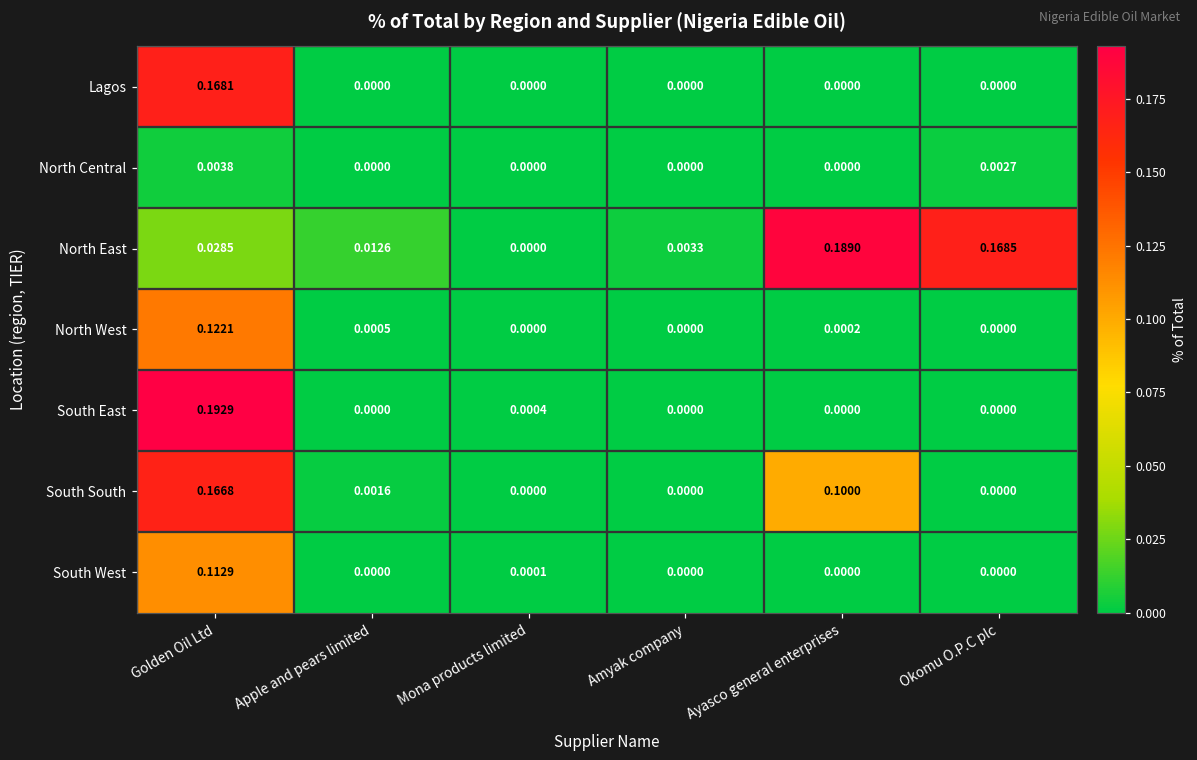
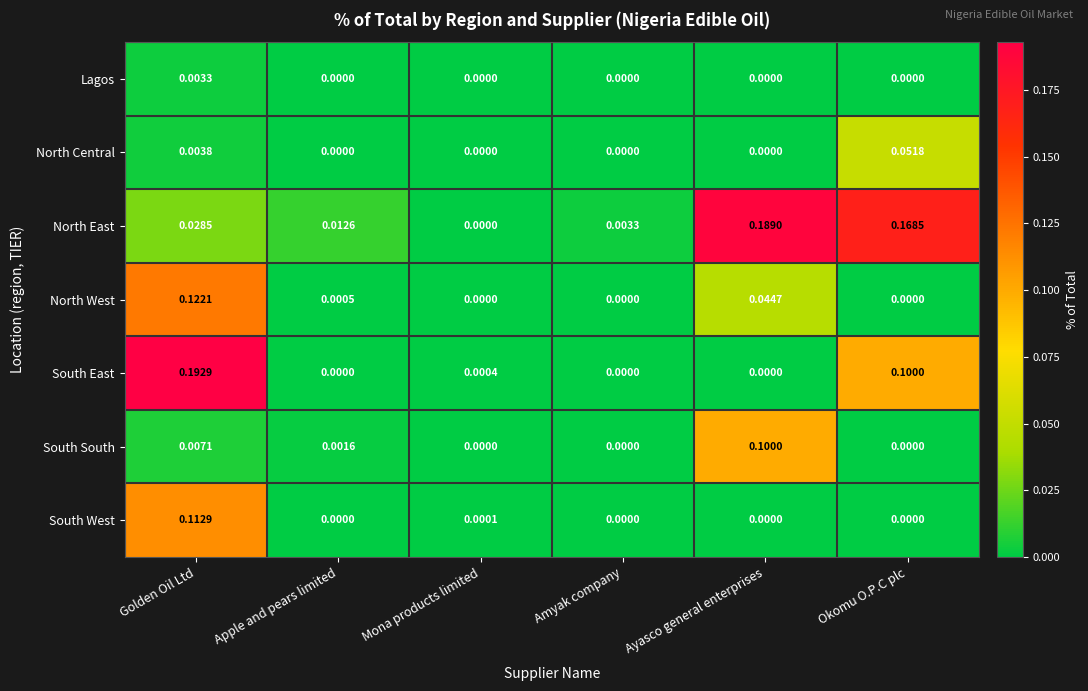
Lagos, Golden Oil Ltd: 0.1681 -> 0.0033
North Central, Okomu O.P.C plc: 0.0027 -> 0.0518
North West, Ayasco general enterprises: 0.0002 -> 0.0447
South East, Okomu O.P.C plc: 0.0000 -> 0.1000
South South, Golden Oil Ltd: 0.1668 -> 0.0071
